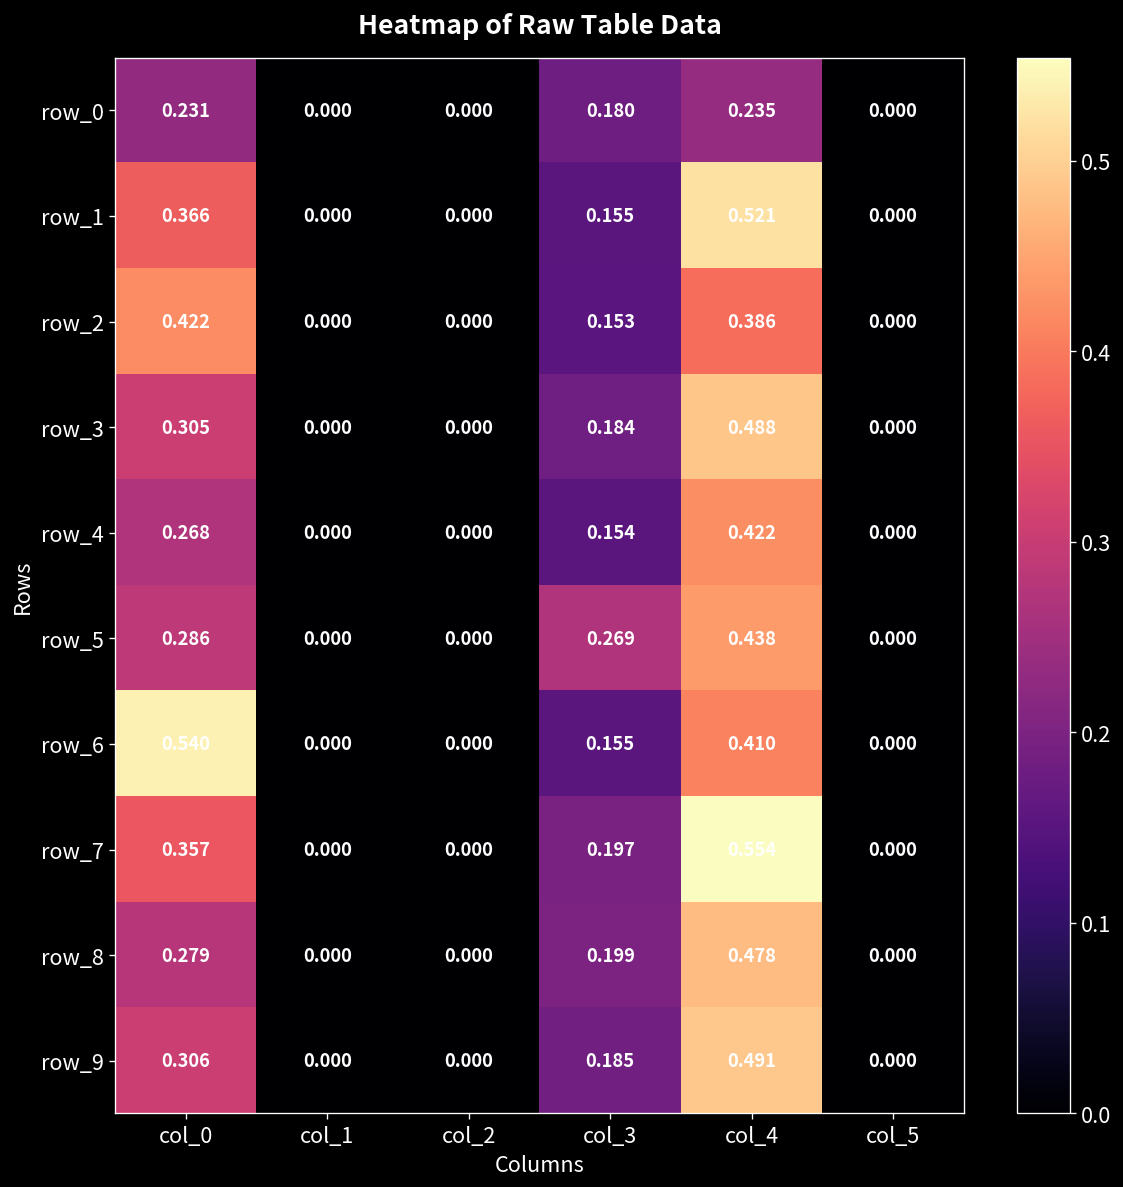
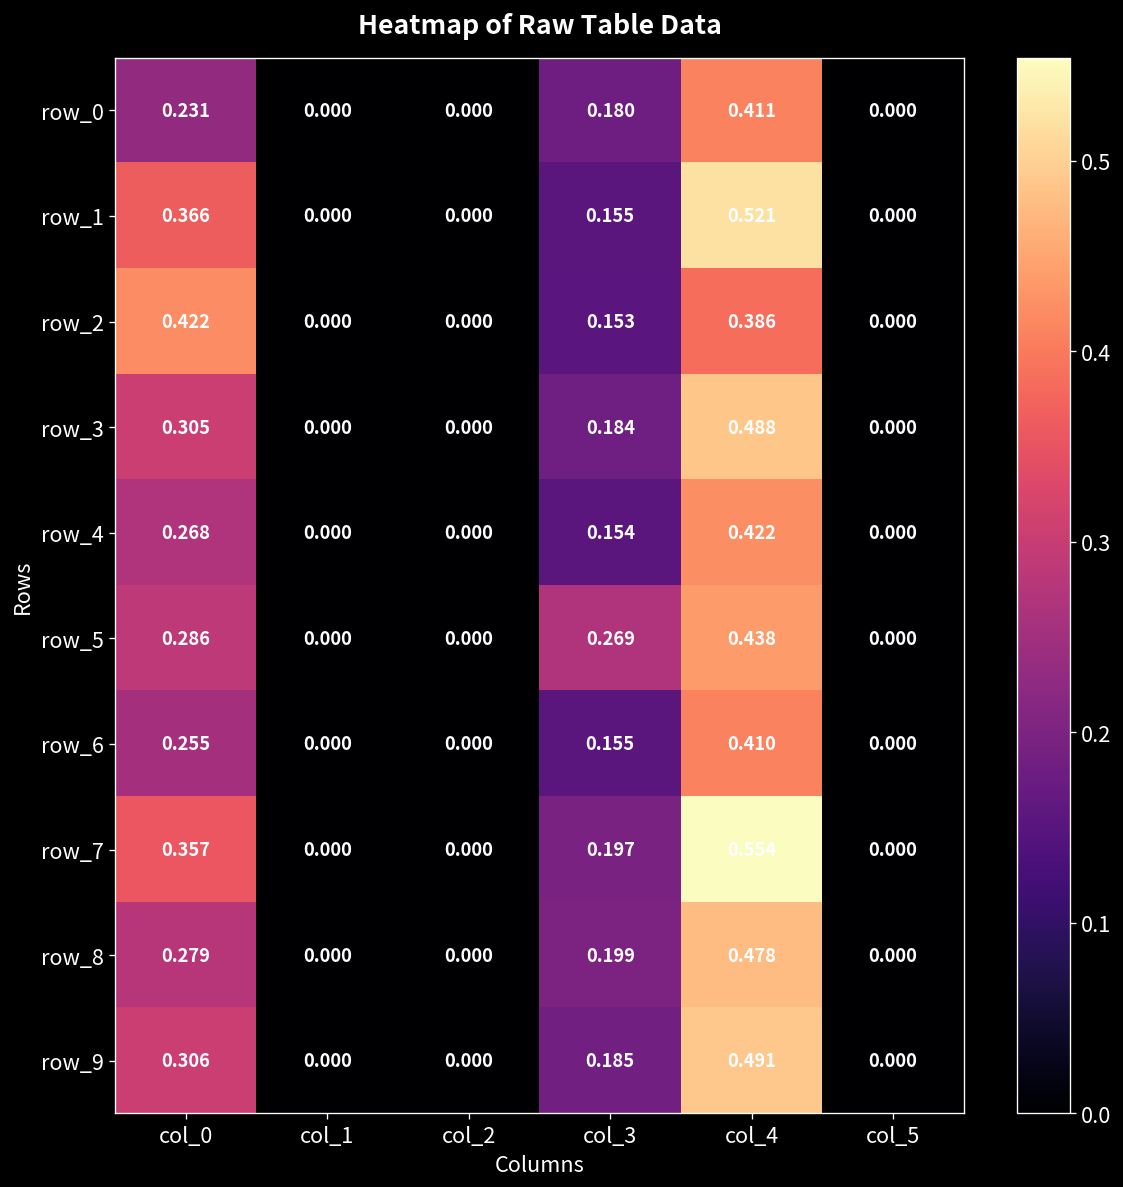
row_0, col_4: 0.235 -> 0.411
row_6, col_0: 0.540 -> 0.255
